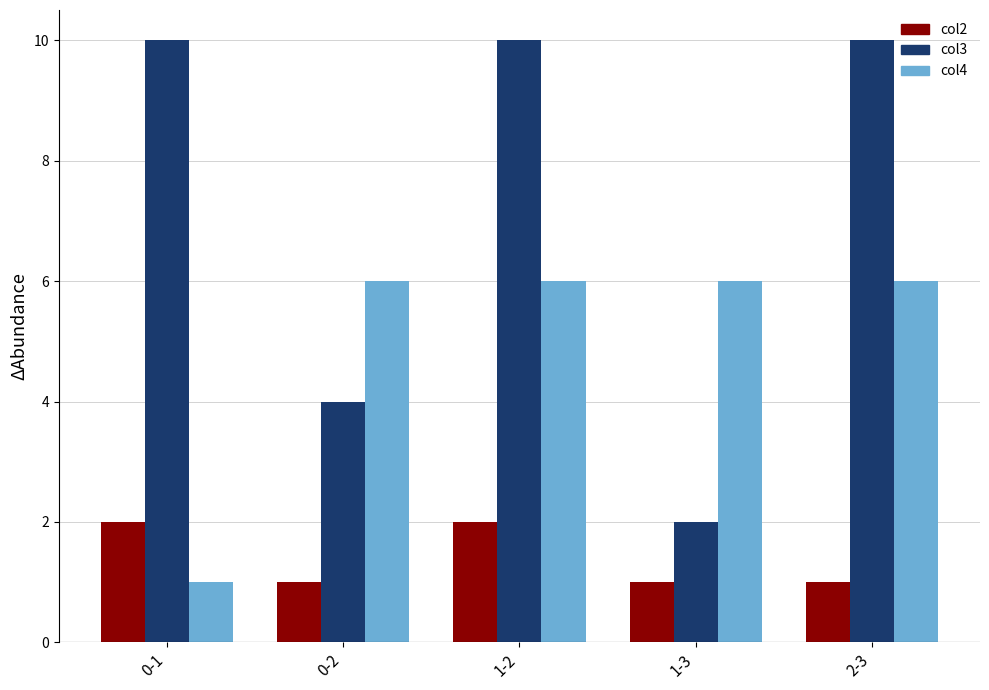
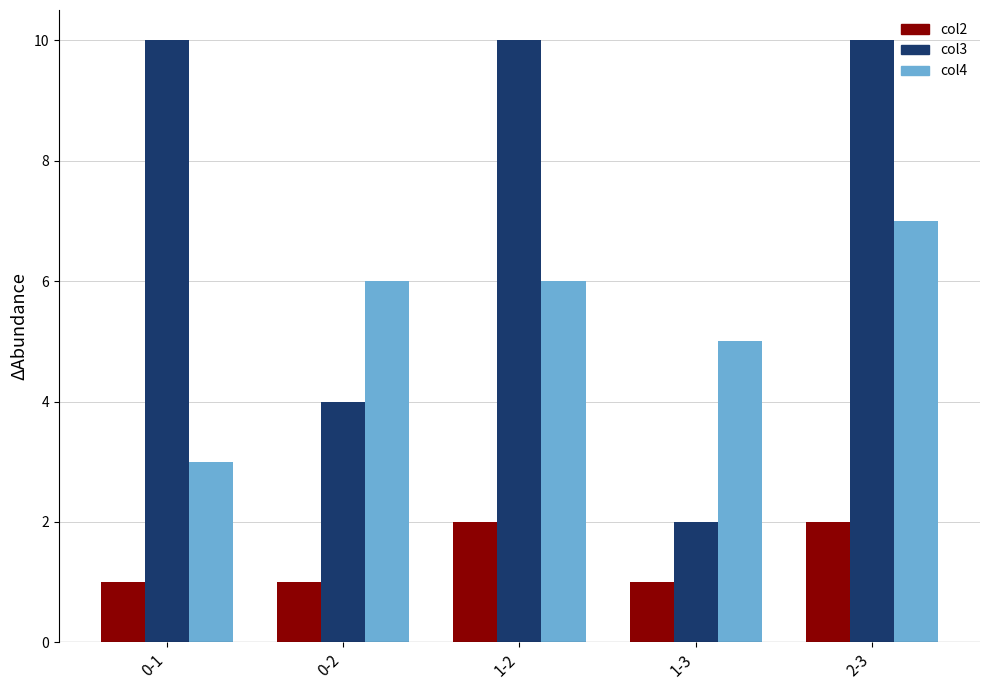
col2, 0-1: 2 -> 1
col4, 0-1: 1 -> 3
col4, 1-3: 6 -> 5
col2, 2-3: 1 -> 2
col4, 2-3: 6 -> 7
